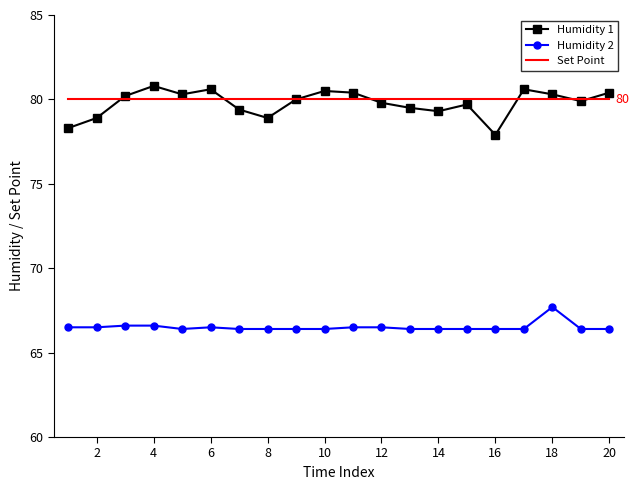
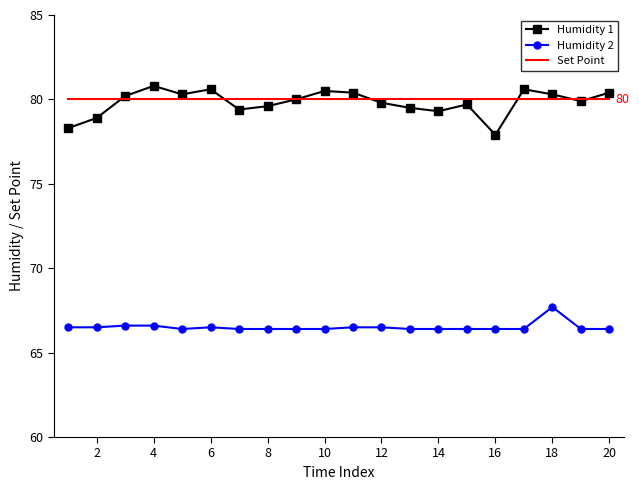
Humidity 1, 8: 78.9 -> 79.6
